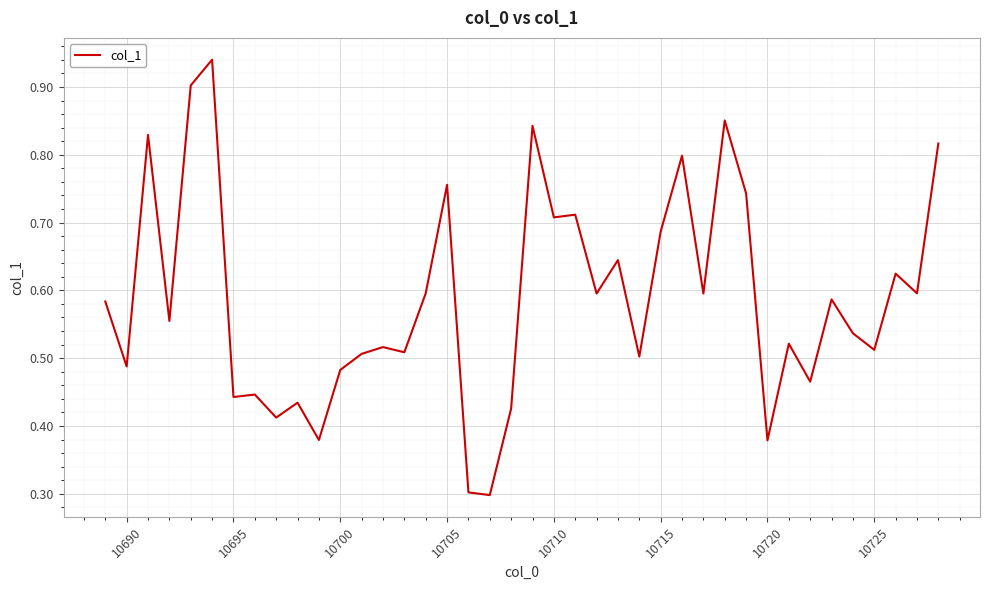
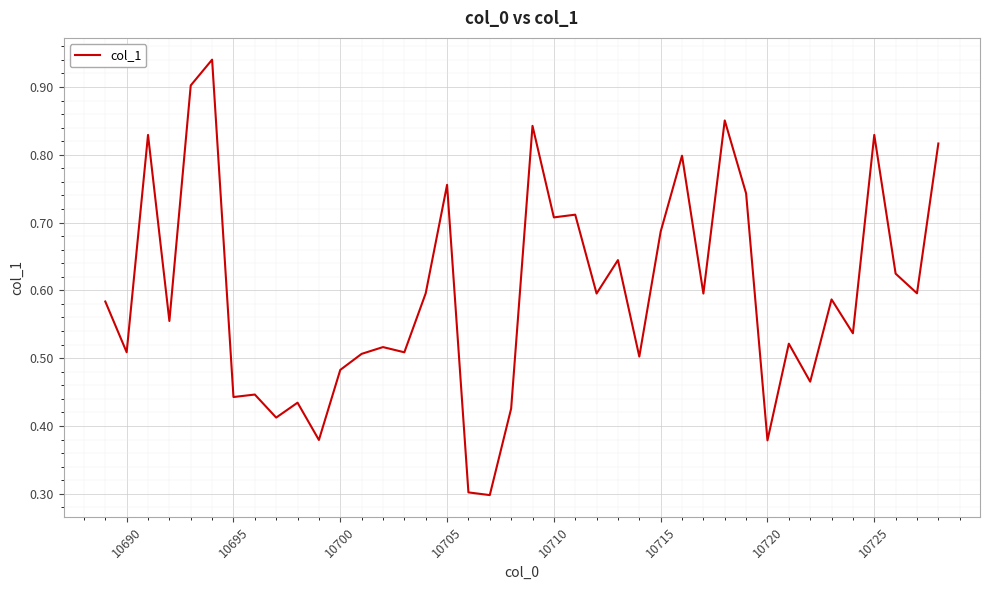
10690: 0.49 -> 0.51
10725: 0.51 -> 0.83
